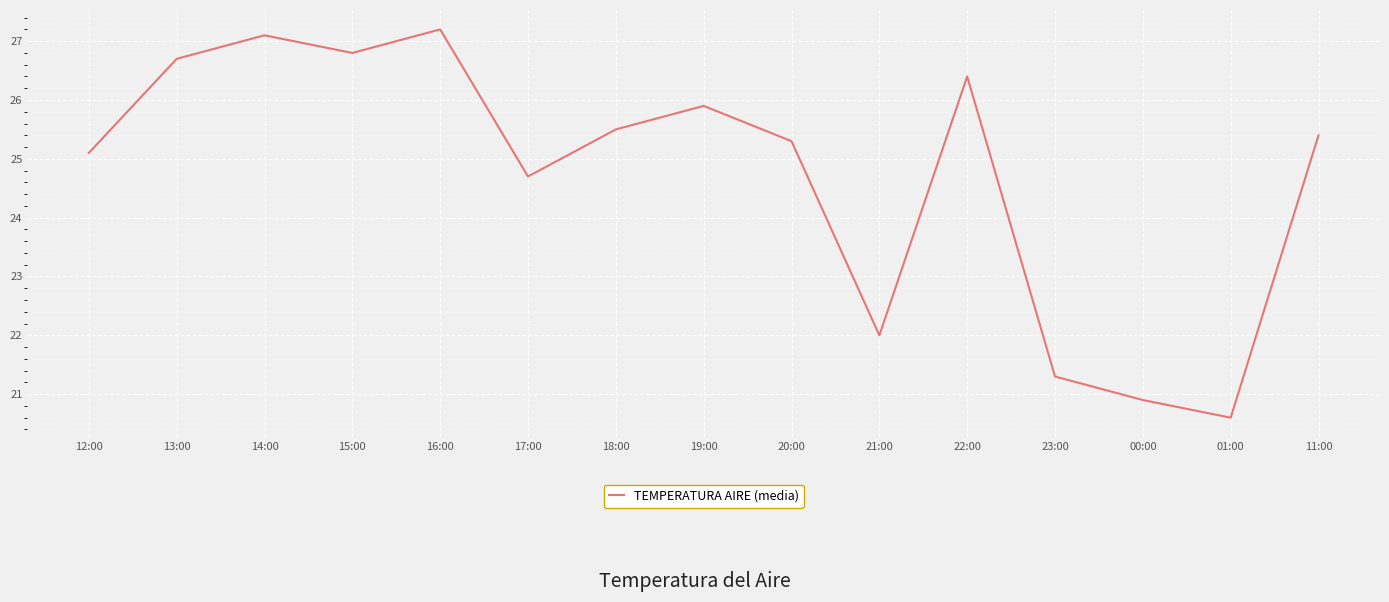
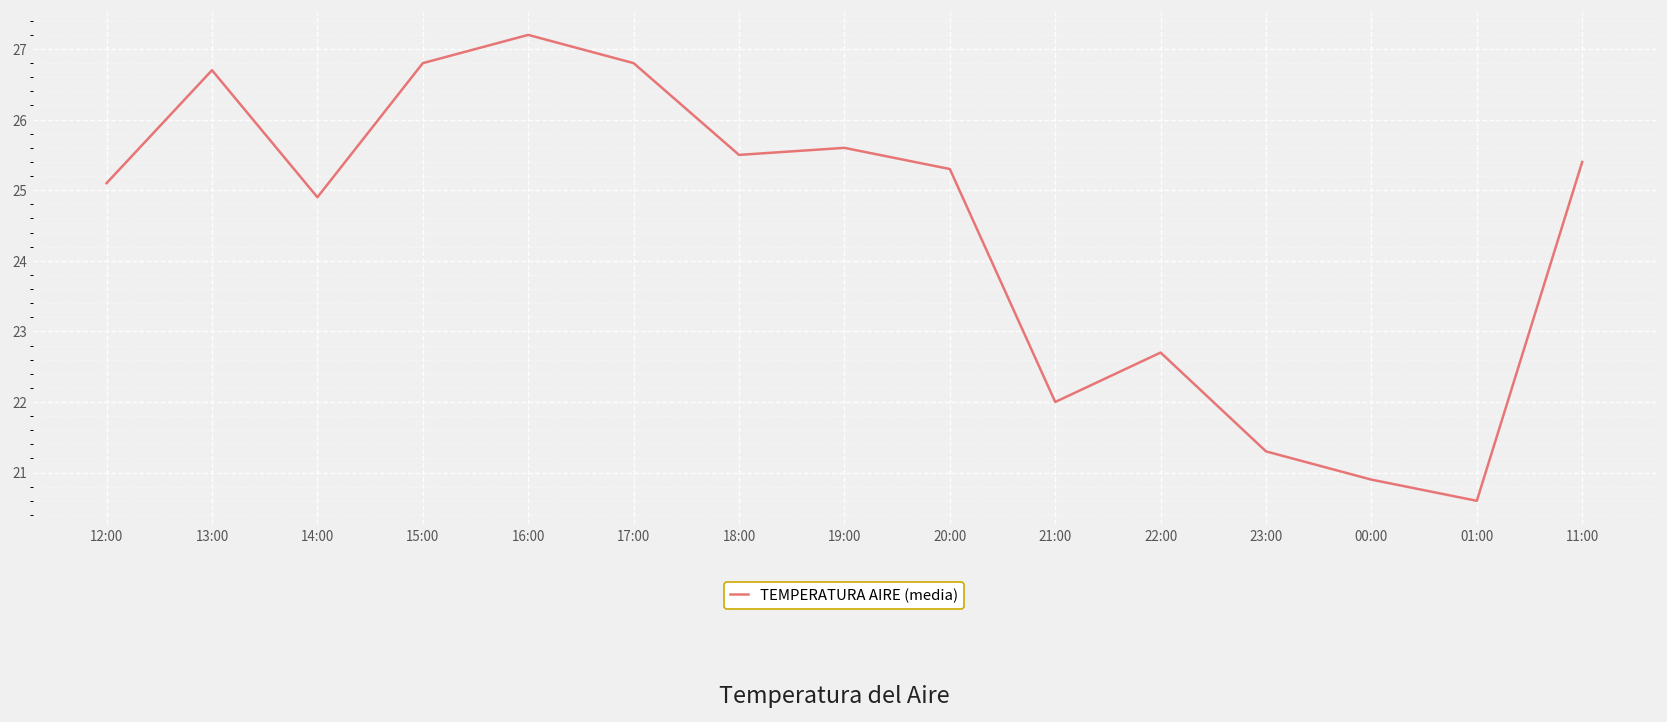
14:00: 27.1 -> 24.9
17:00: 24.7 -> 26.8
19:00: 25.9 -> 25.6
22:00: 26.4 -> 22.7
